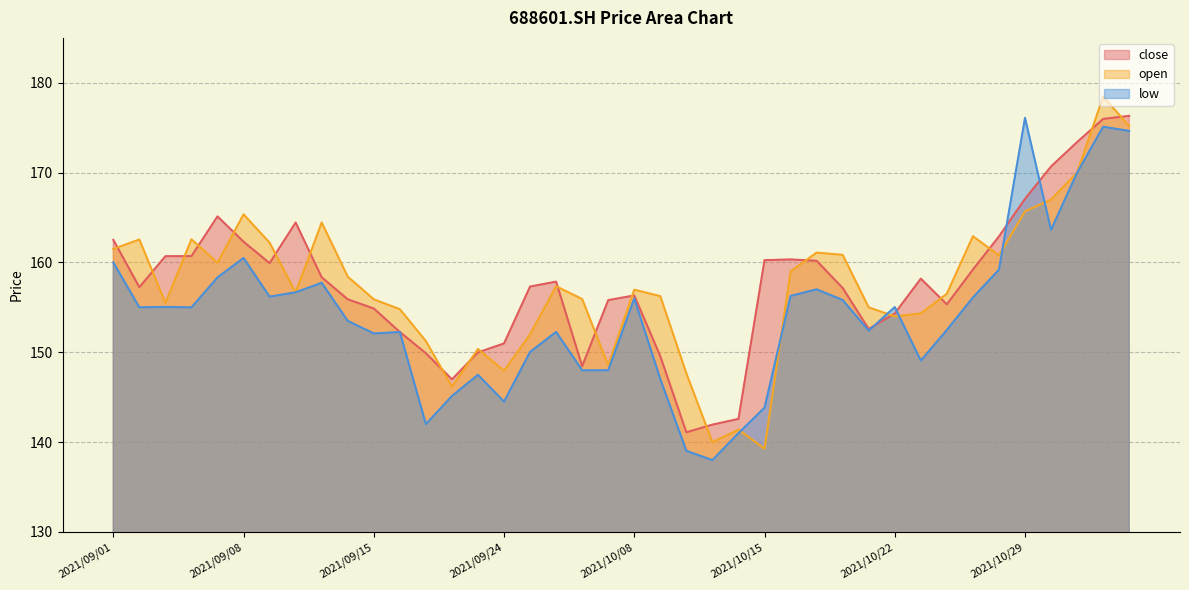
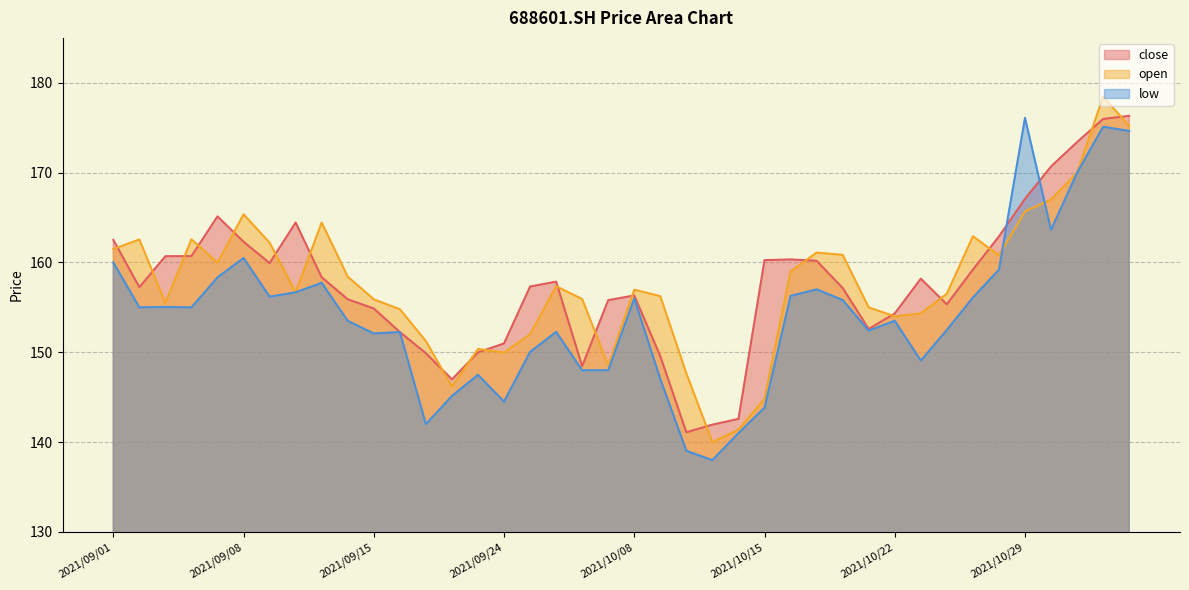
open, 2021/09/24: 148 -> 150
open, 2021/10/15: 139 -> 145
low, 2021/10/22: 155 -> 154
